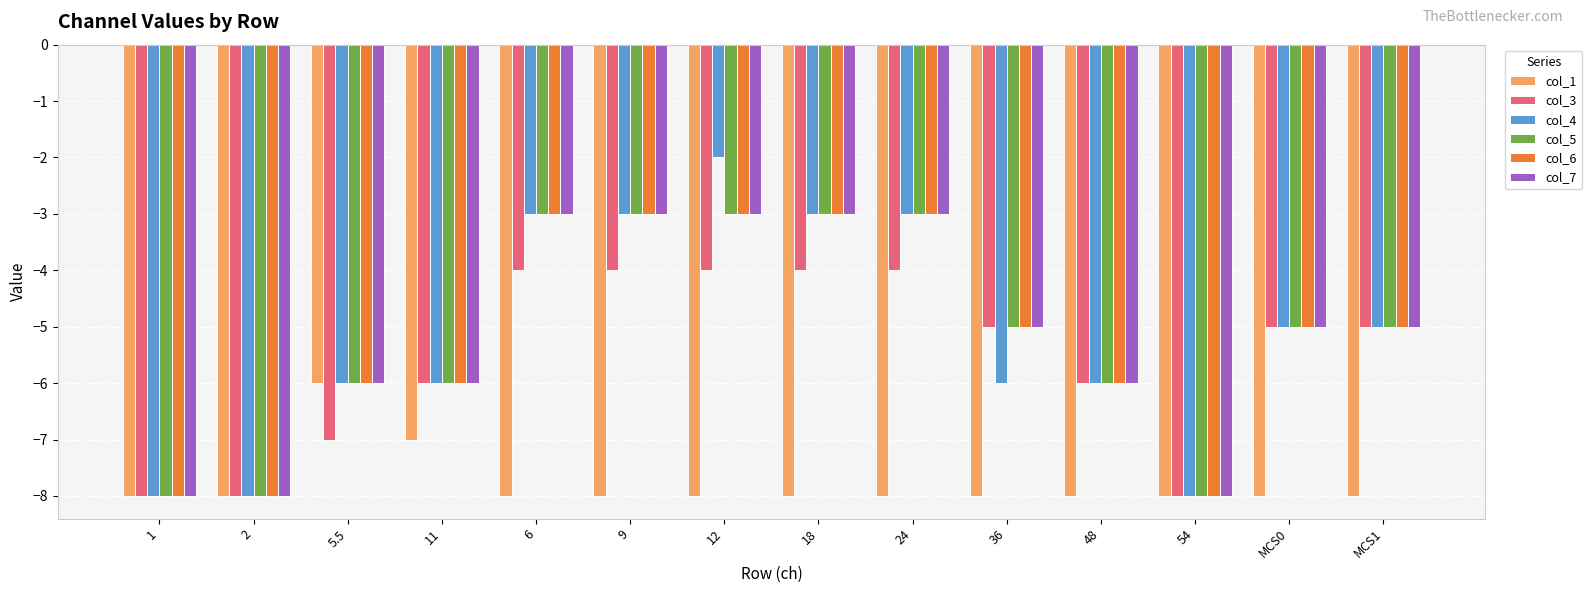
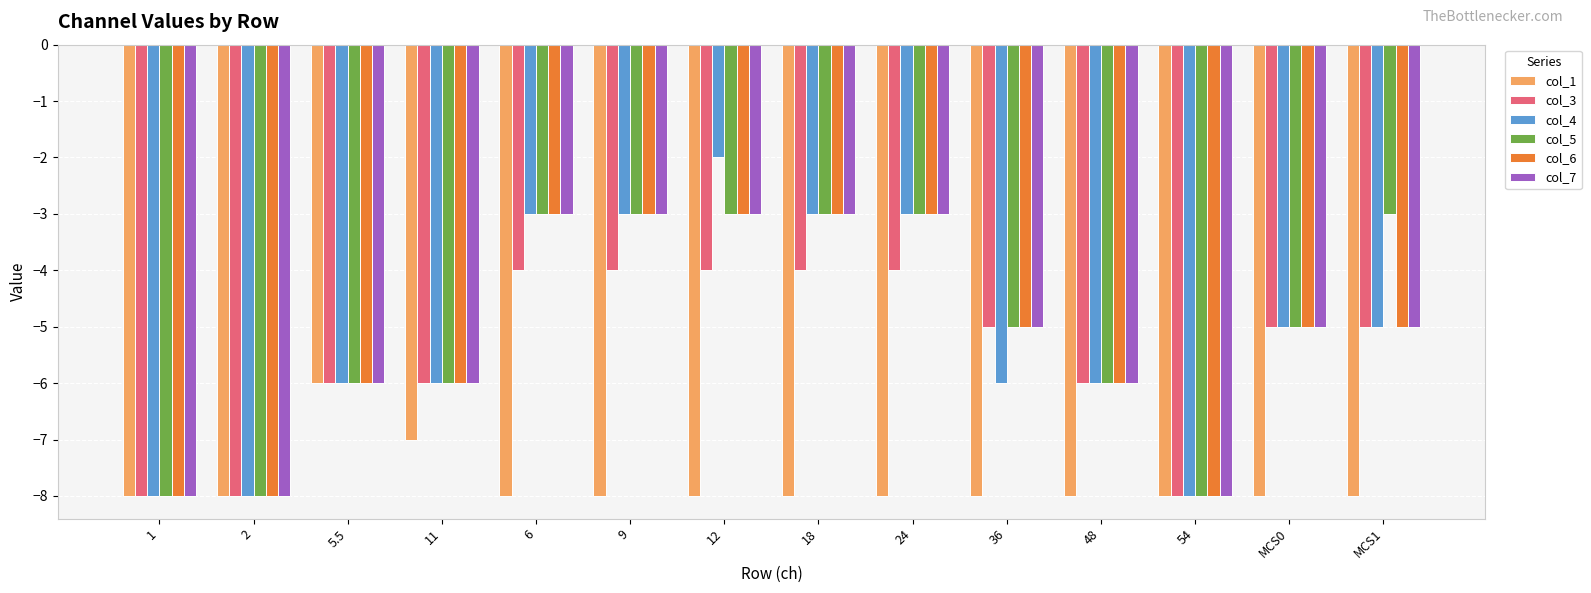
col_3, 5.5: -7 -> -6
col_5, MCS1: -5 -> -3
